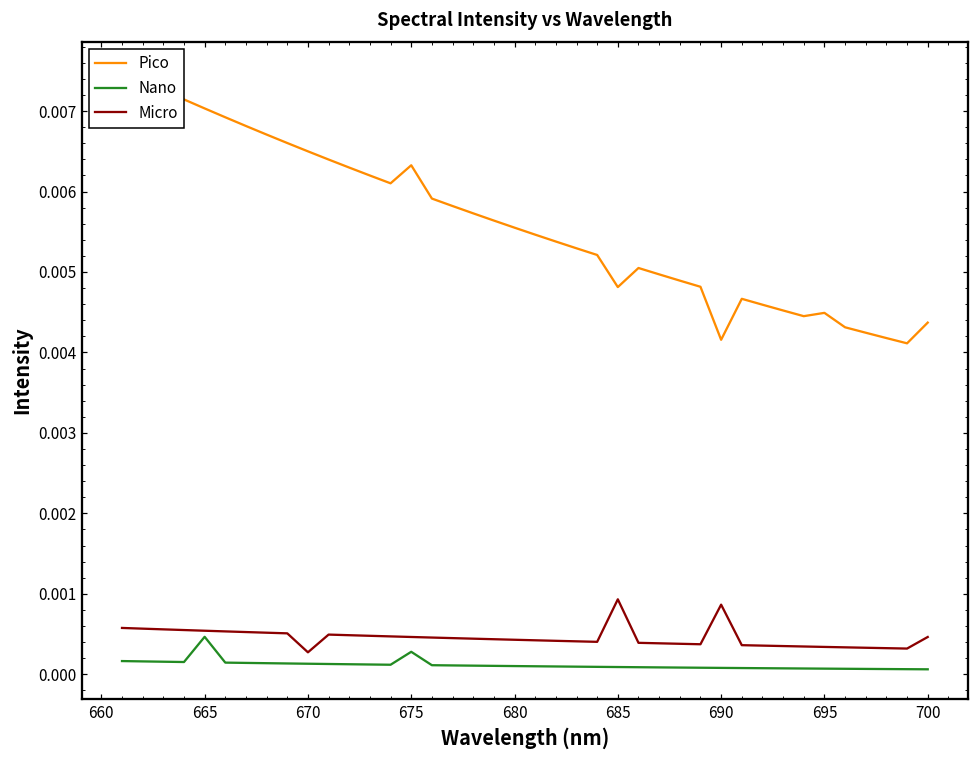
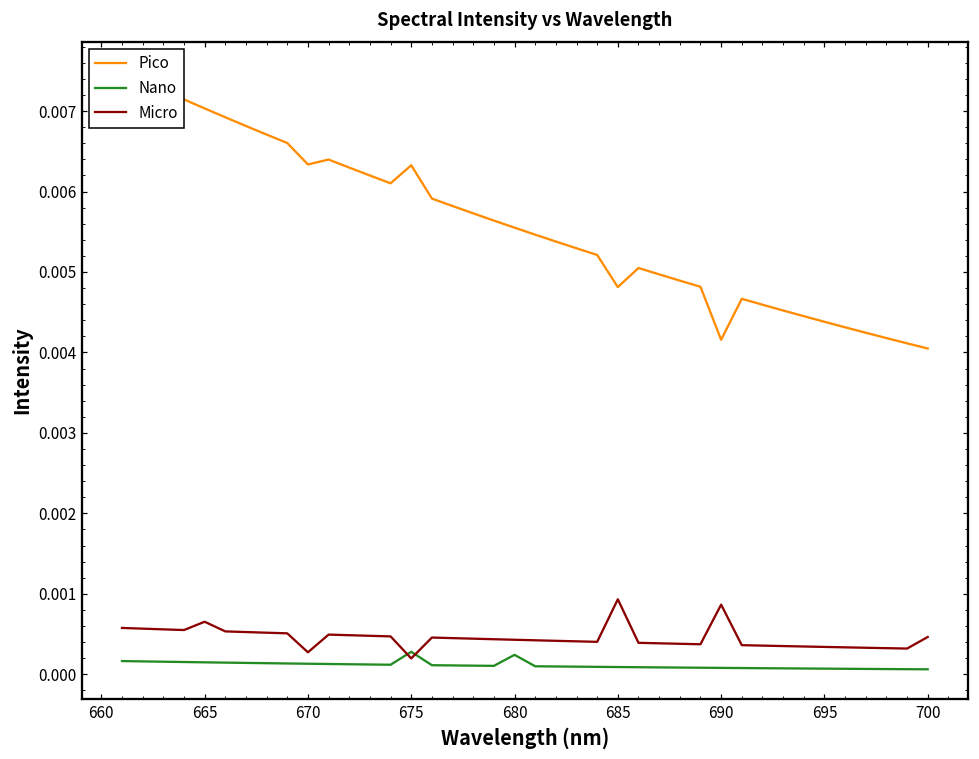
Nano, 665: 0.0005 -> 0.0001
Micro, 665: 0.0005 -> 0.0007
Pico, 670: 0.0065 -> 0.0063
Micro, 675: 0.0005 -> 0.0002
Nano, 680: 0.0001 -> 0.0002
Pico, 695: 0.0045 -> 0.0044
Pico, 700: 0.0044 -> 0.0040
